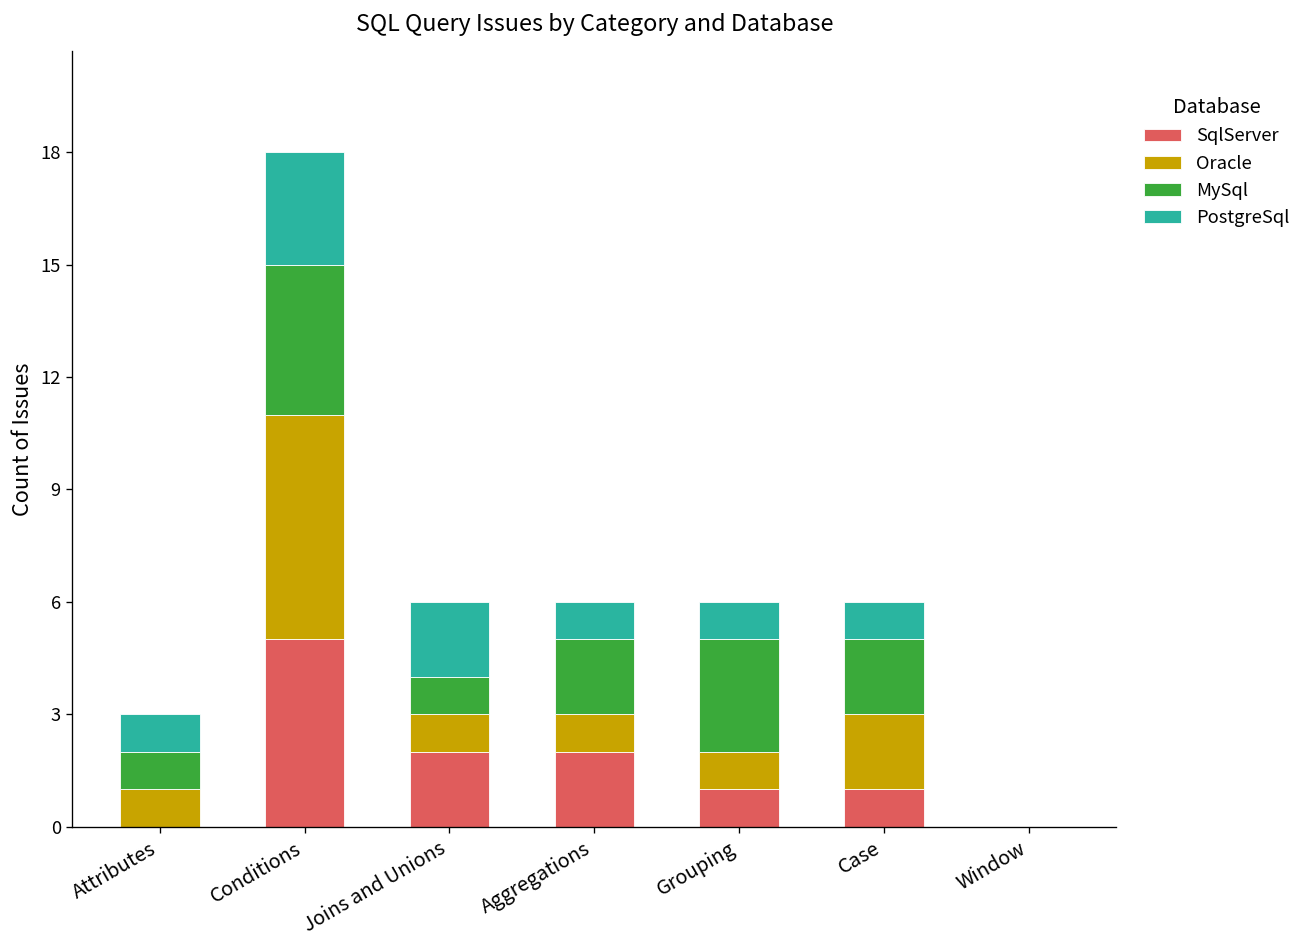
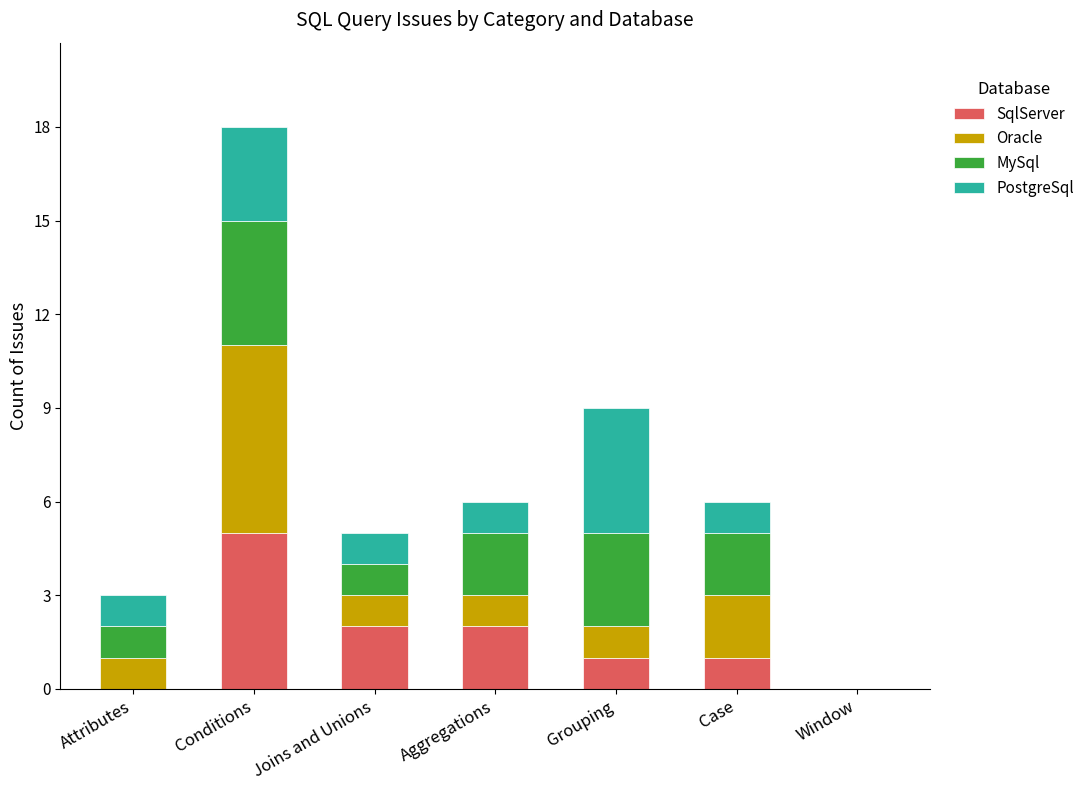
PostgreSql, Joins and Unions: 2 -> 1
PostgreSql, Grouping: 1 -> 4
